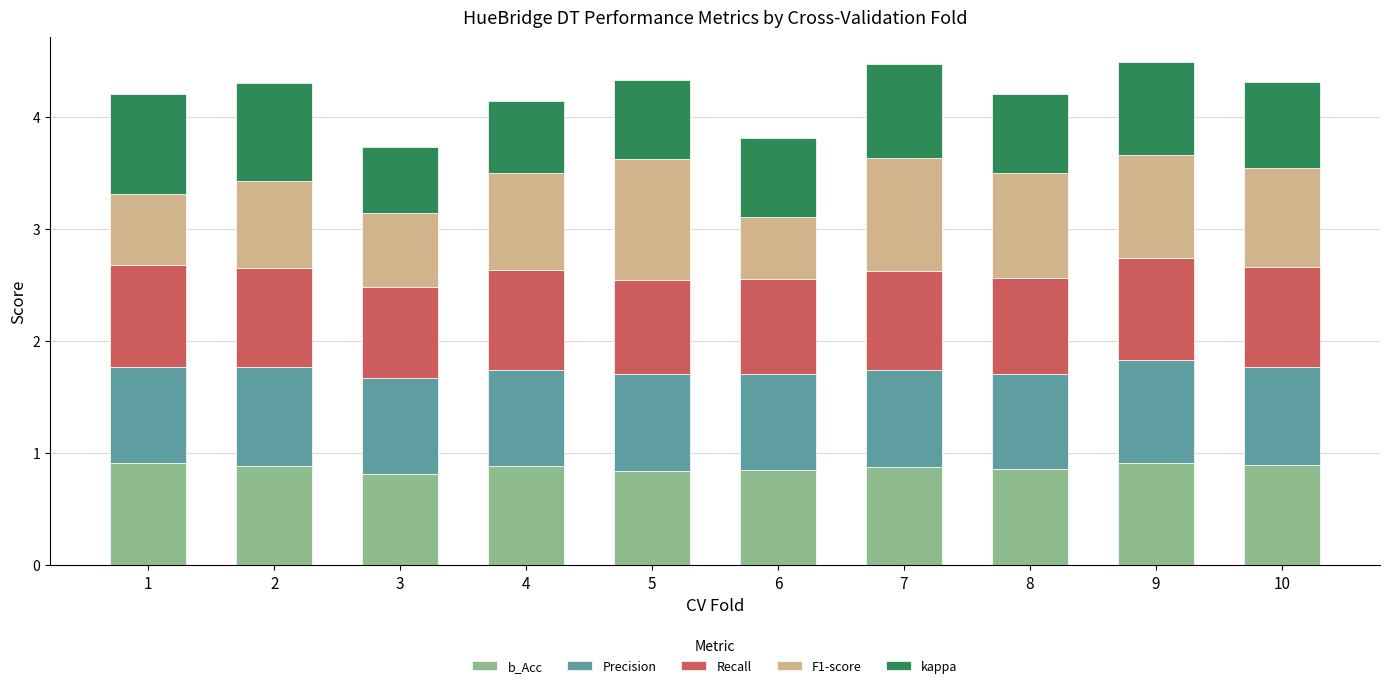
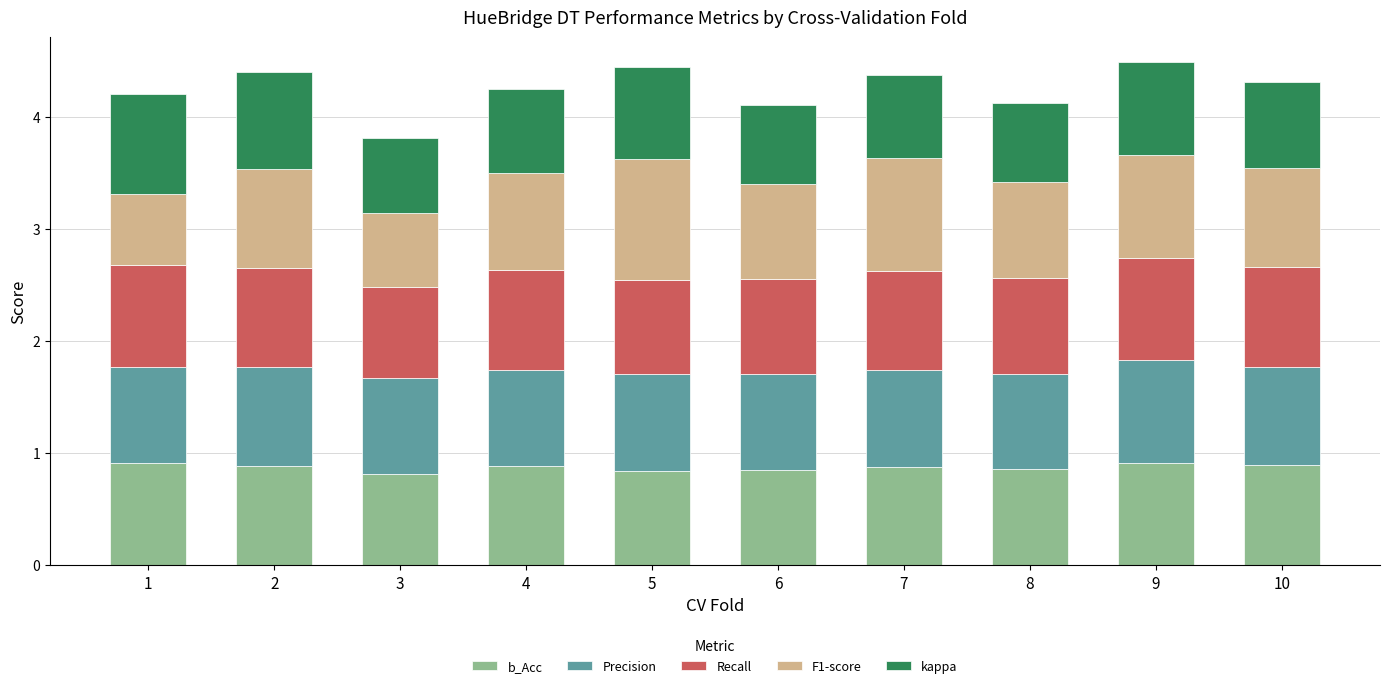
F1-score, 2: 0.78 -> 0.88
kappa, 3: 0.59 -> 0.66
kappa, 4: 0.64 -> 0.74
kappa, 5: 0.71 -> 0.82
F1-score, 6: 0.56 -> 0.85
kappa, 7: 0.84 -> 0.74
F1-score, 8: 0.93 -> 0.85
